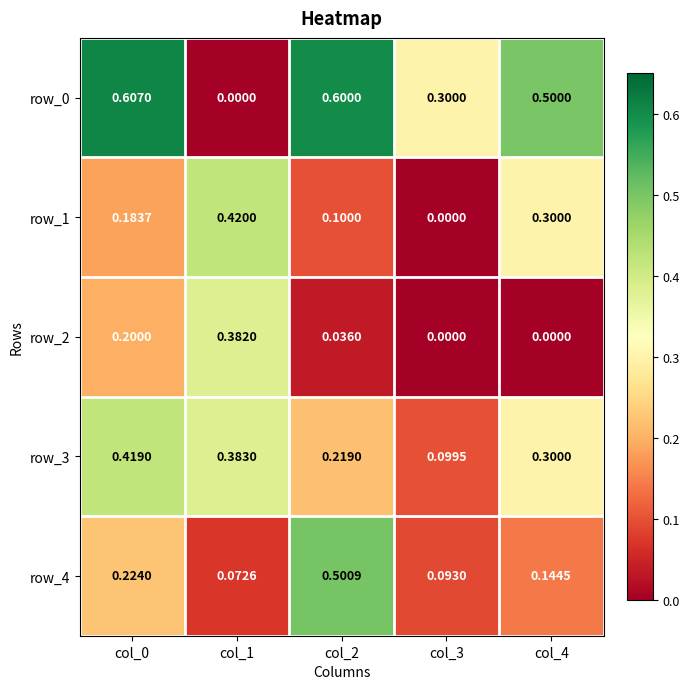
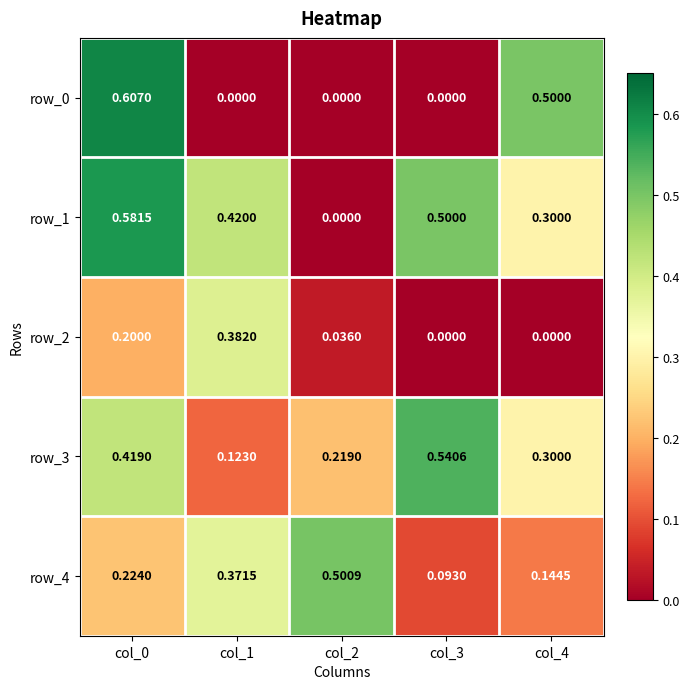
row_0, col_2: 0.6000 -> 0.0000
row_0, col_3: 0.3000 -> 0.0000
row_1, col_0: 0.1837 -> 0.5815
row_1, col_2: 0.1000 -> 0.0000
row_1, col_3: 0.0000 -> 0.5000
row_3, col_1: 0.3830 -> 0.1230
row_3, col_3: 0.0995 -> 0.5406
row_4, col_1: 0.0726 -> 0.3715
